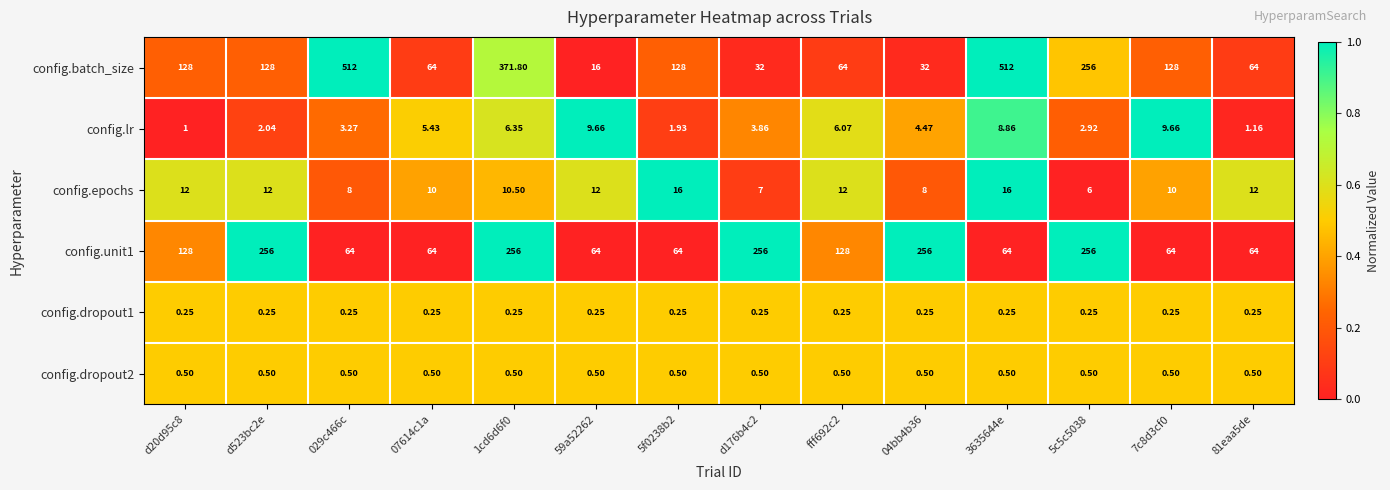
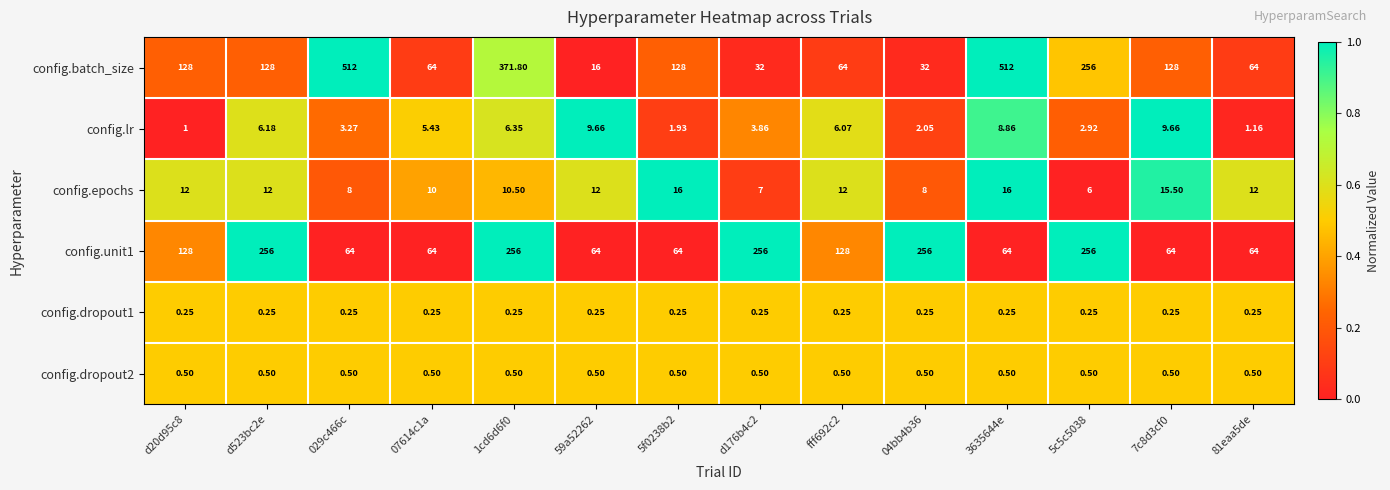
config.lr, d523bc2e: 2.04 -> 6.18
config.lr, 04bb4b36: 4.47 -> 2.05
config.epochs, 7c8d3cf0: 10 -> 15.50
